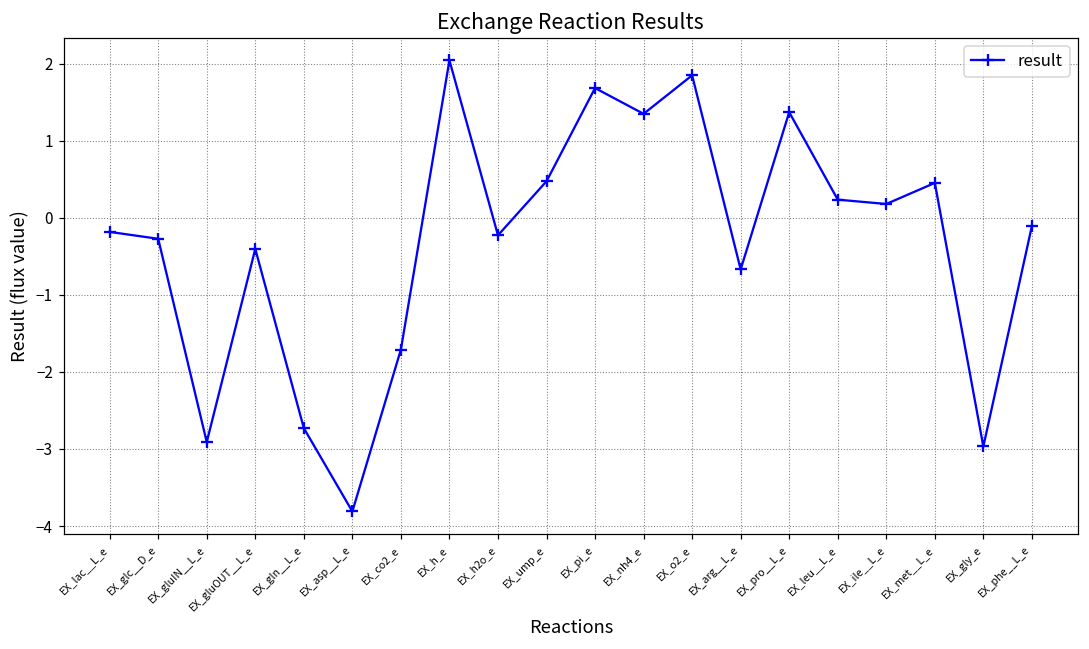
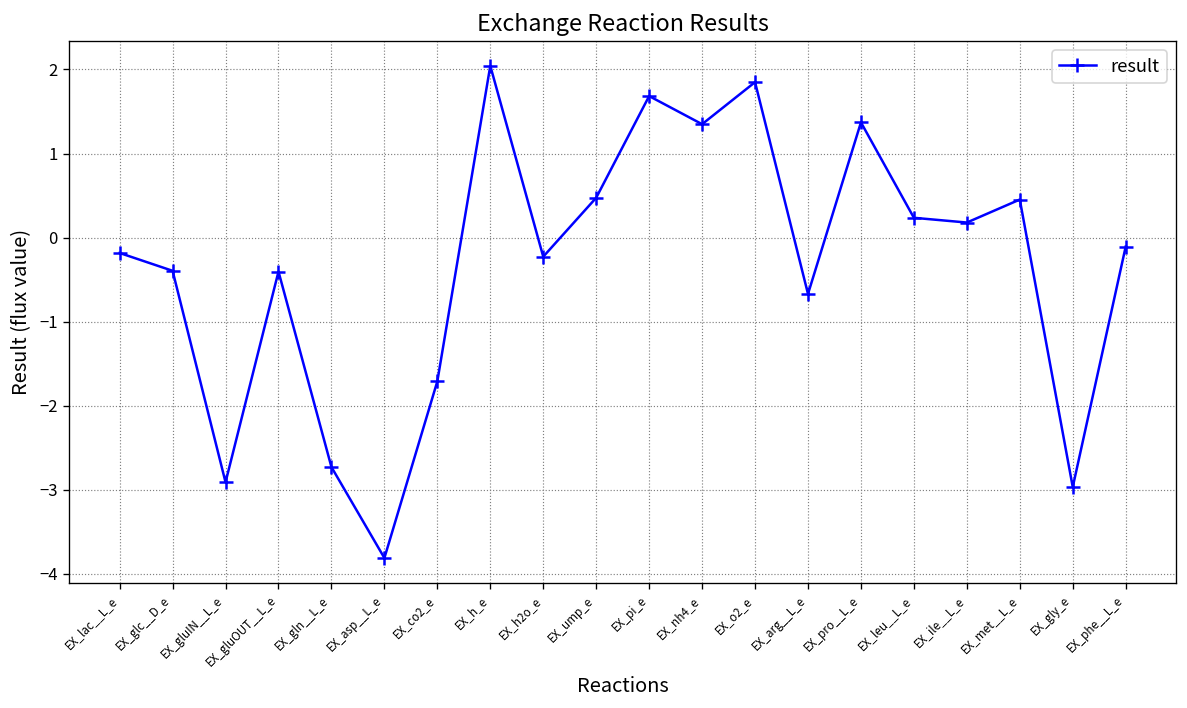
EX_glc__D_e: -0.3 -> -0.4
